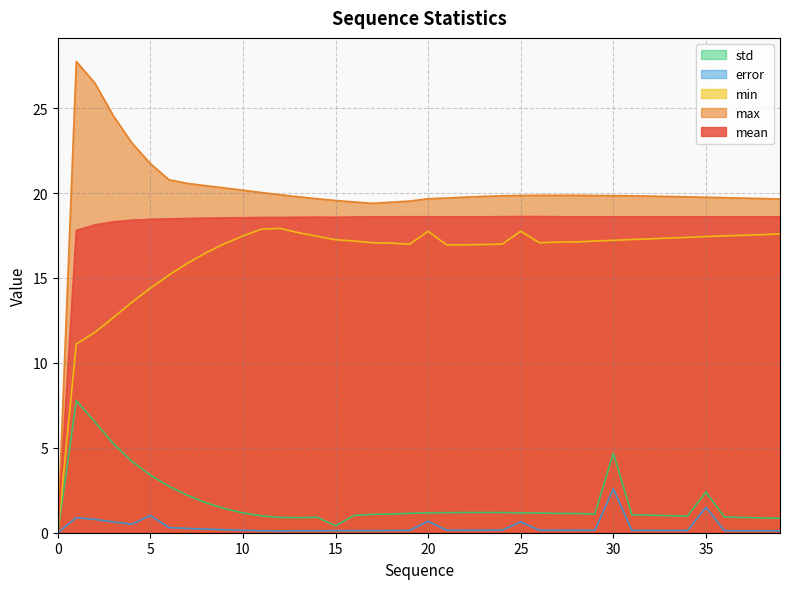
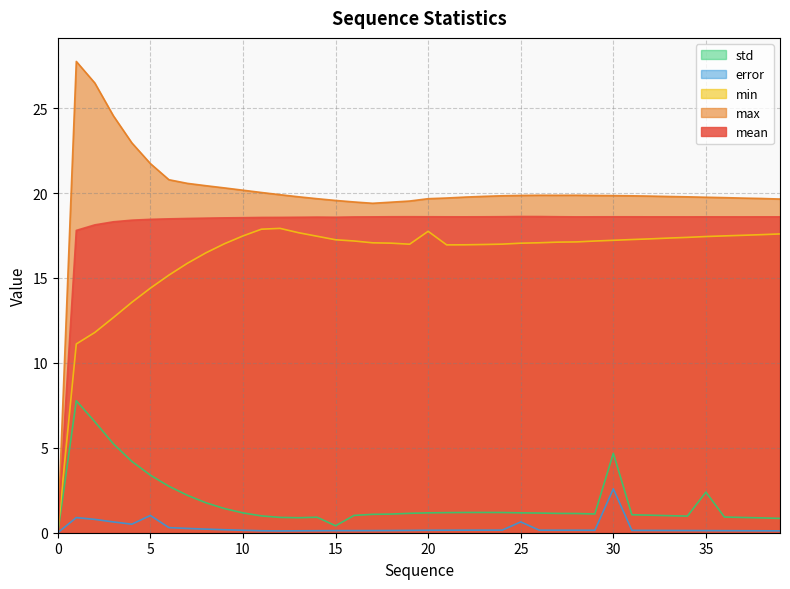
error, 20: 0.7 -> 0.1
min, 25: 17.8 -> 17.0
error, 35: 1.5 -> 0.1
